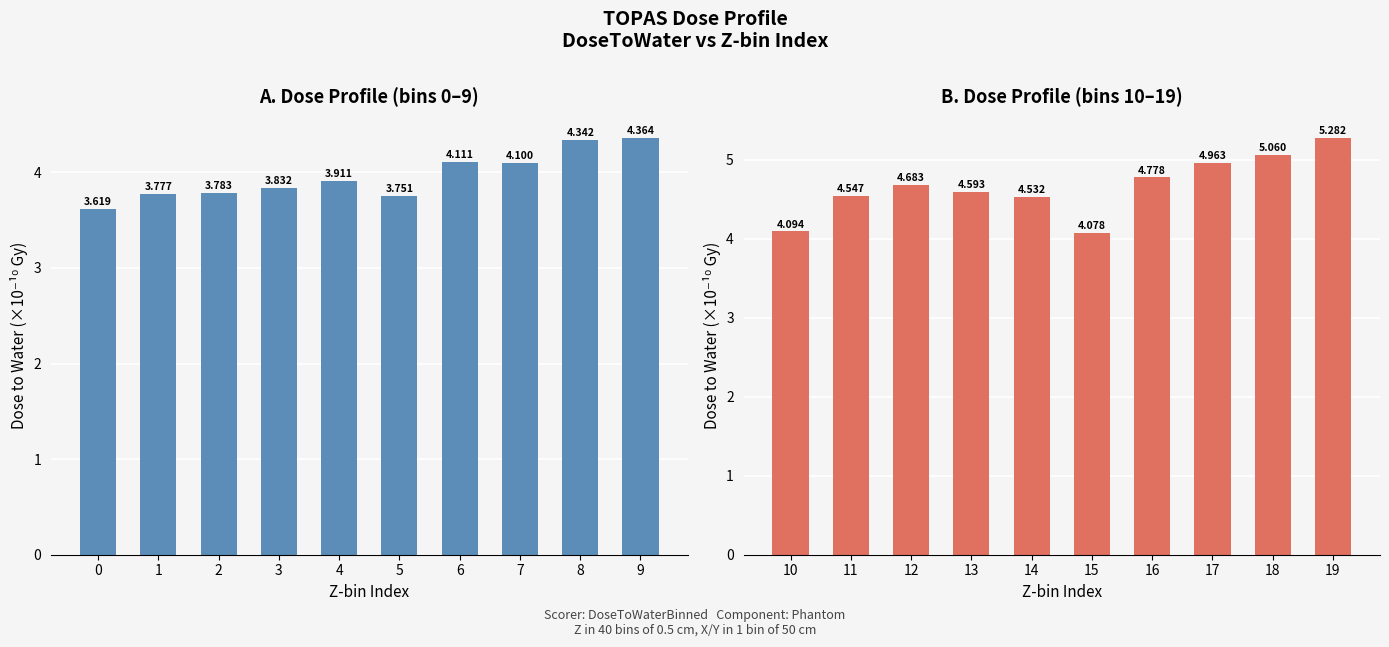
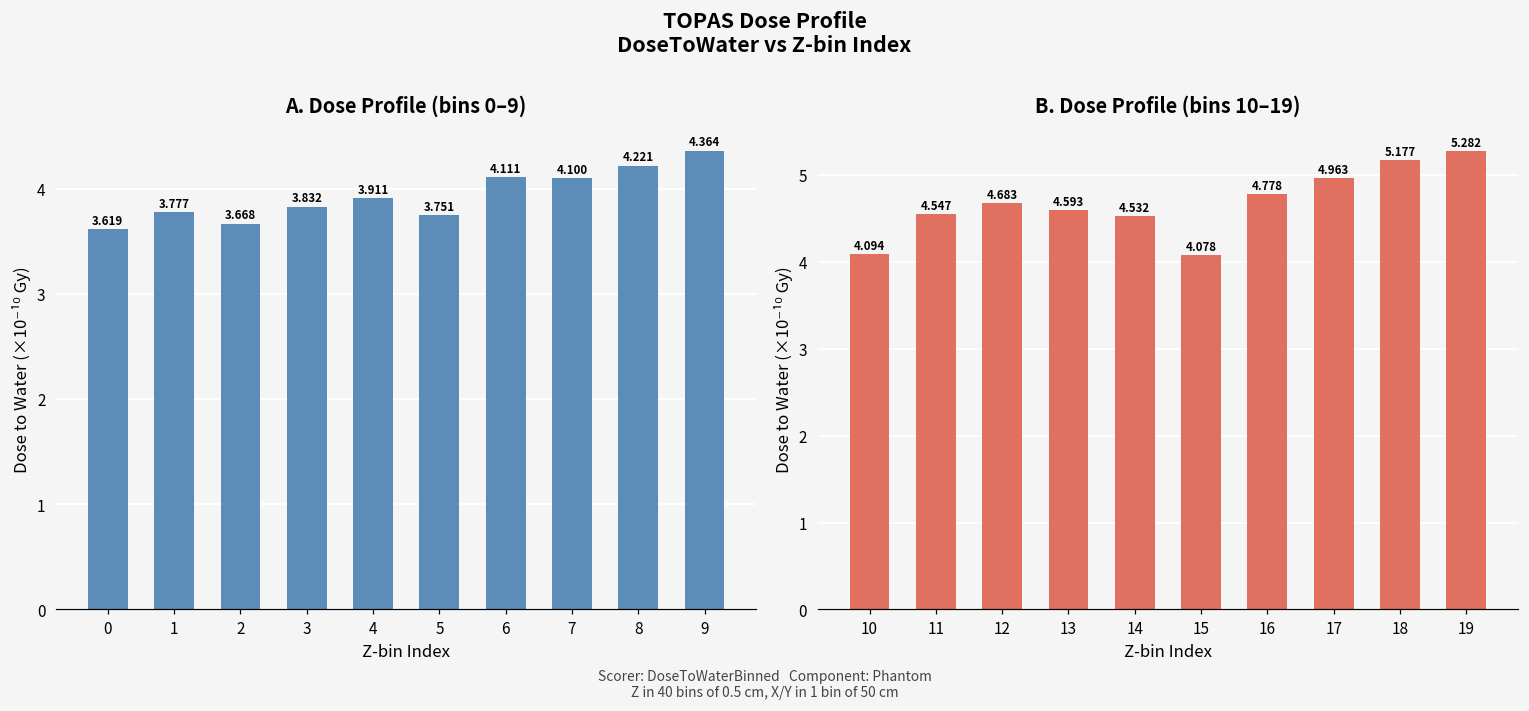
A. Dose Profile (bins 0–9), 2: 3.783 -> 3.668
A. Dose Profile (bins 0–9), 8: 4.342 -> 4.221
B. Dose Profile (bins 10–19), 18: 5.060 -> 5.177
